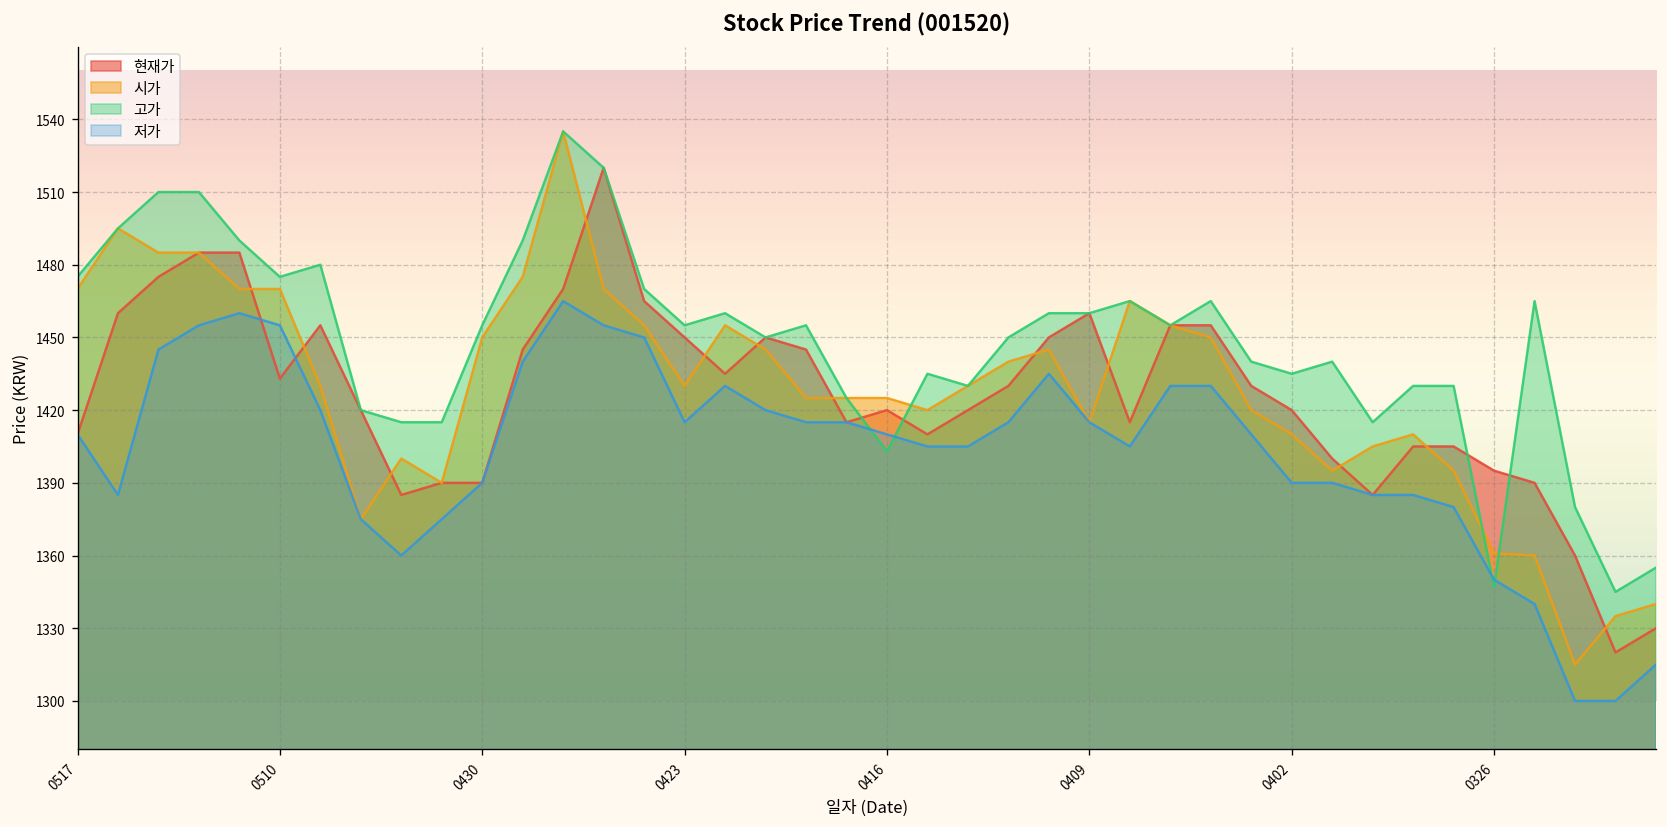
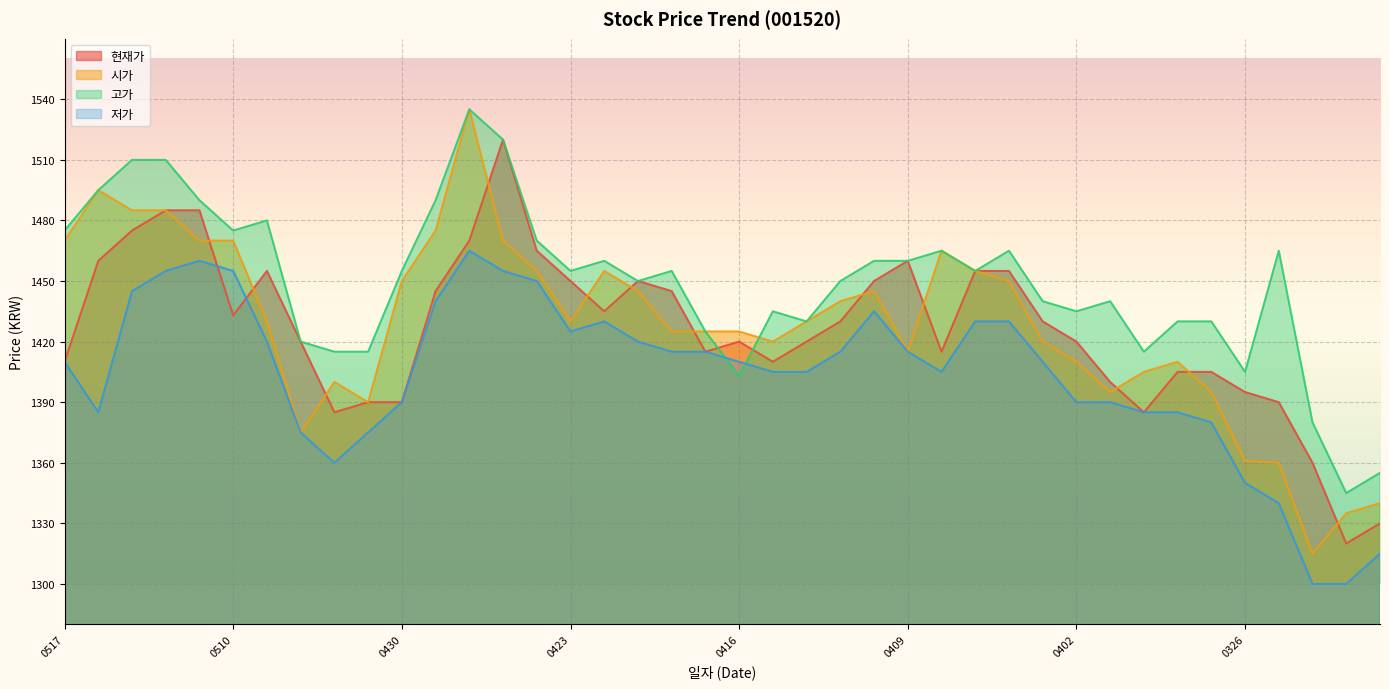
저가, 0423: 1415 -> 1425
고가, 0326: 1347 -> 1405
